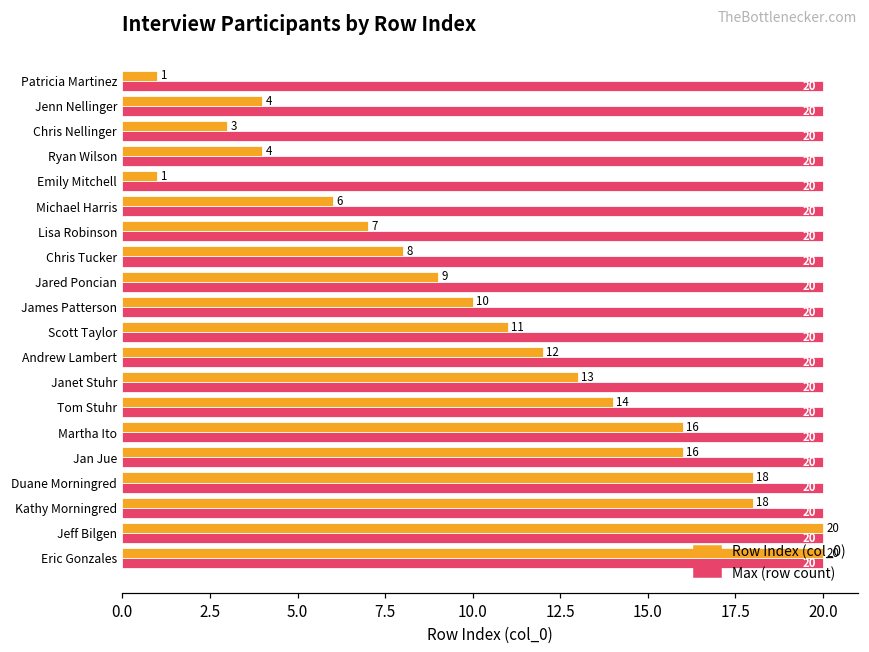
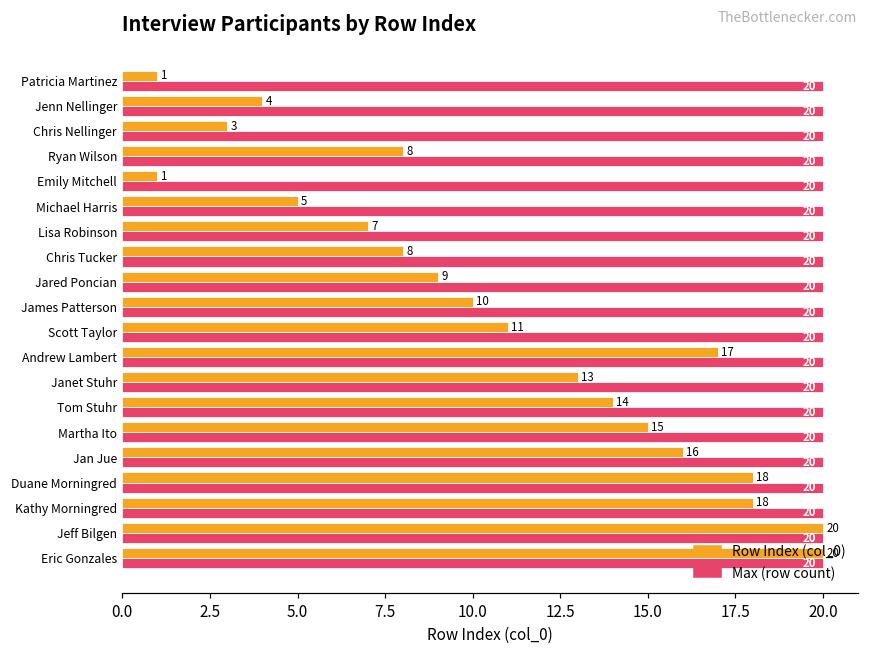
Row Index (col_0), Ryan Wilson: 4 -> 8
Row Index (col_0), Michael Harris: 6 -> 5
Row Index (col_0), Andrew Lambert: 12 -> 17
Row Index (col_0), Martha Ito: 16 -> 15
